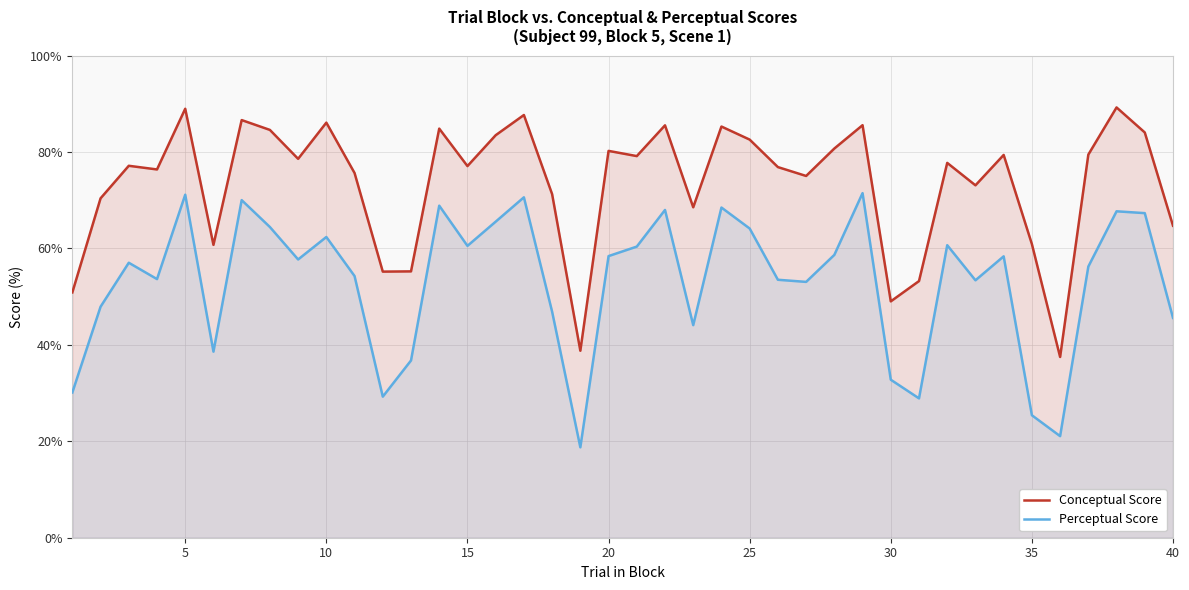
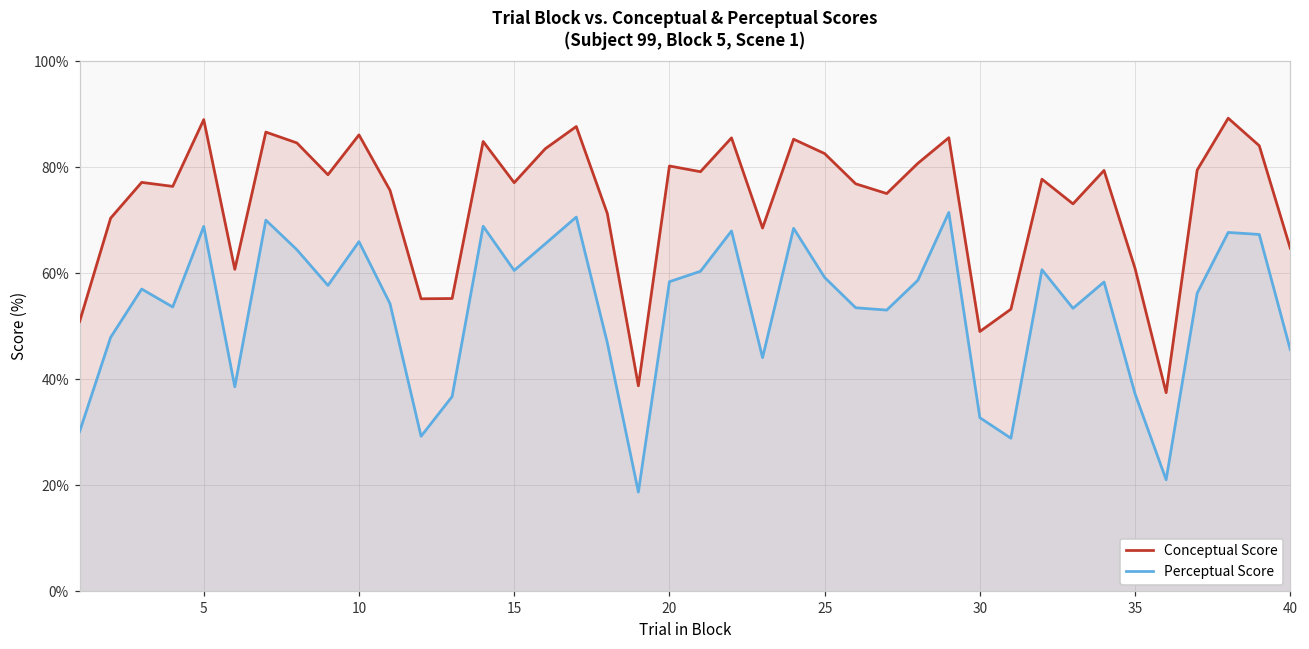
Perceptual Score, 5: 71% -> 69%
Perceptual Score, 10: 62% -> 66%
Perceptual Score, 25: 64% -> 59%
Perceptual Score, 35: 25% -> 37%
